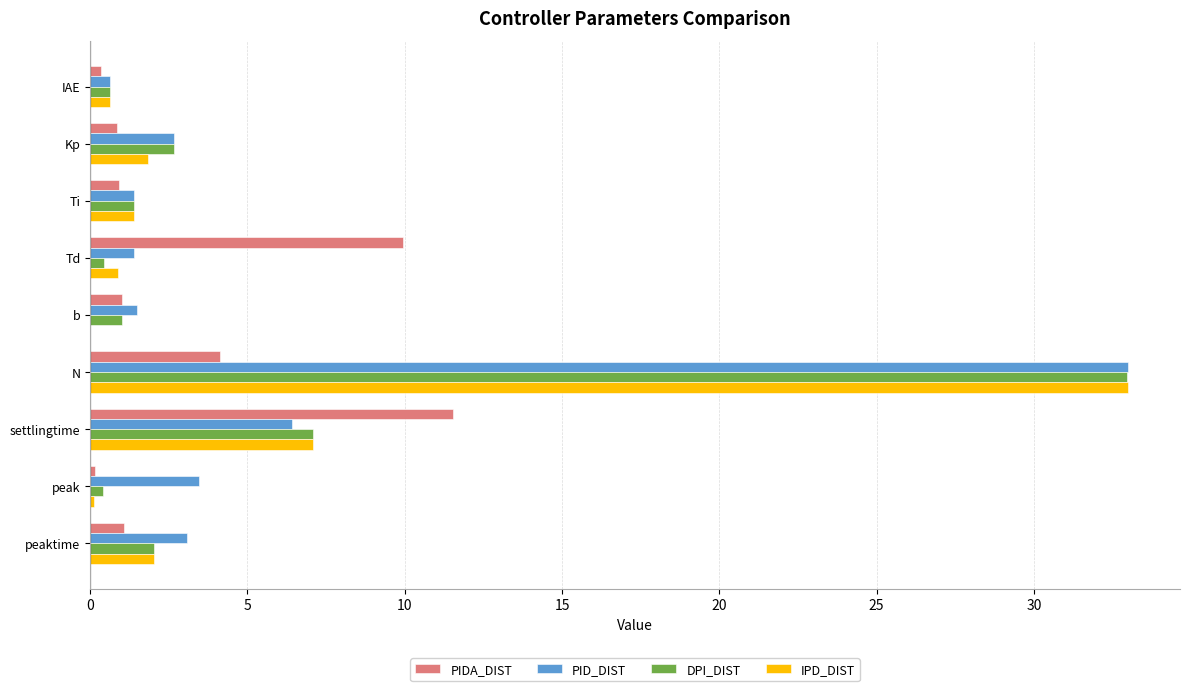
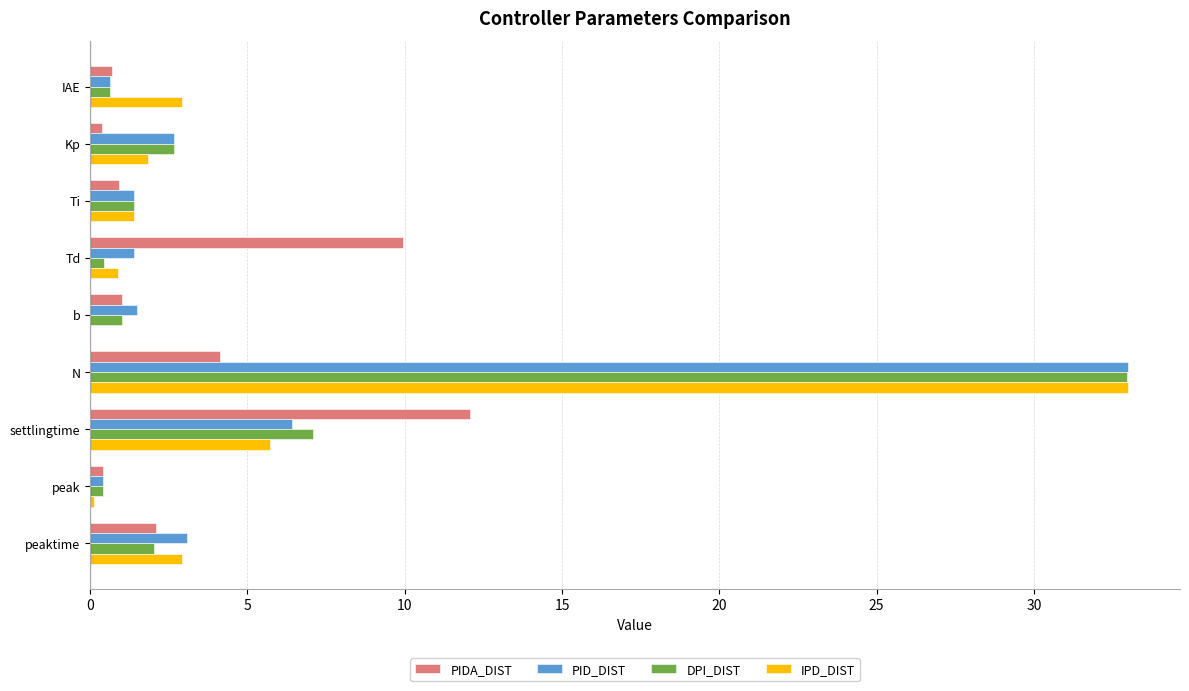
PIDA_DIST, IAE: 0.3 -> 0.7
IPD_DIST, IAE: 0.6 -> 2.9
PIDA_DIST, Kp: 0.9 -> 0.4
PIDA_DIST, settlingtime: 11.5 -> 12.1
IPD_DIST, settlingtime: 7.1 -> 5.7
PIDA_DIST, peak: 0.1 -> 0.4
PID_DIST, peak: 3.5 -> 0.4
PIDA_DIST, peaktime: 1.1 -> 2.1
IPD_DIST, peaktime: 2.0 -> 2.9
